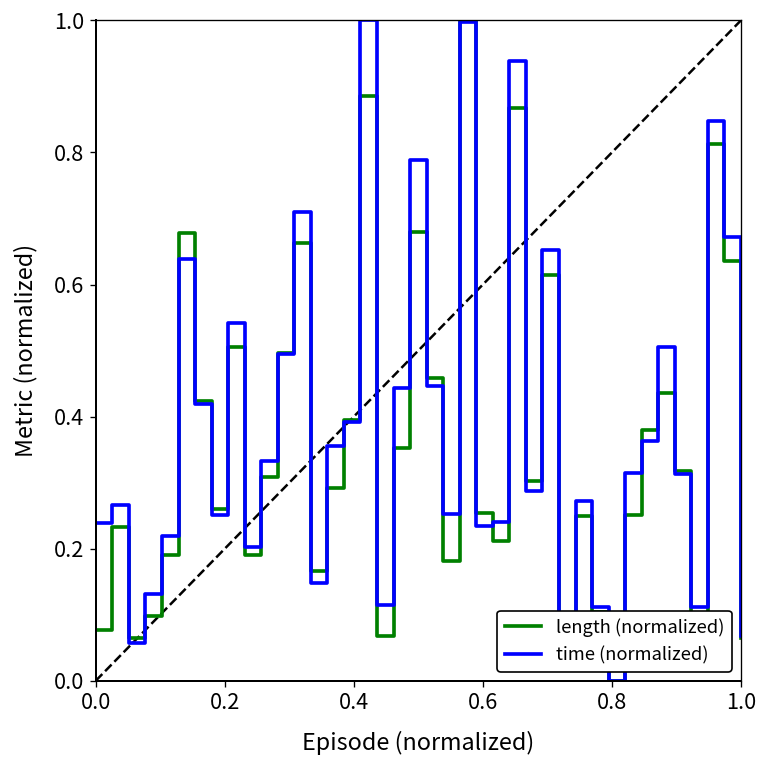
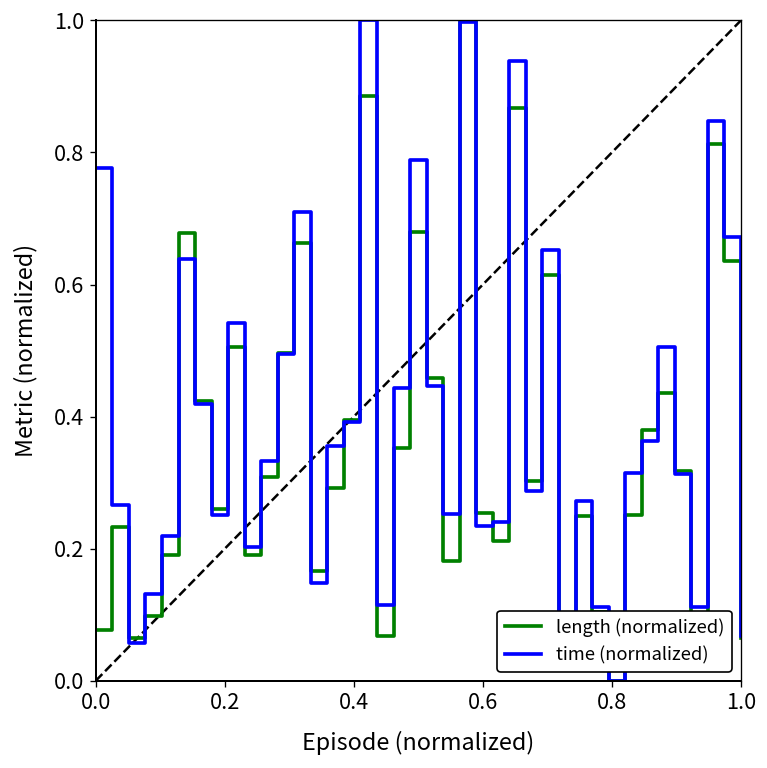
time (normalized), 0.0: 0.24 -> 0.78
